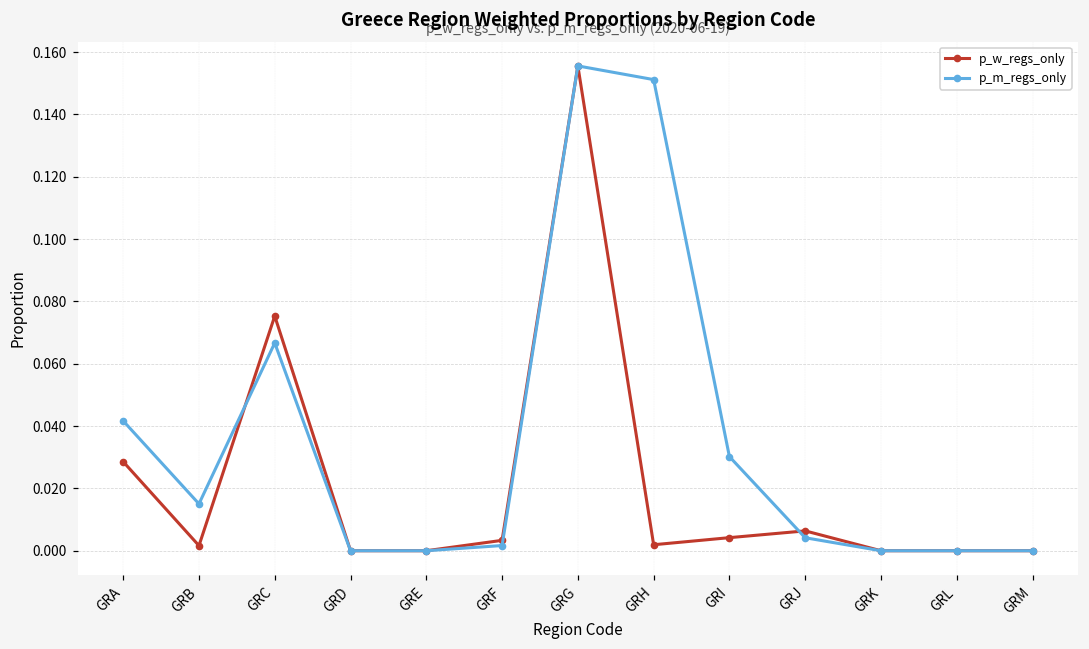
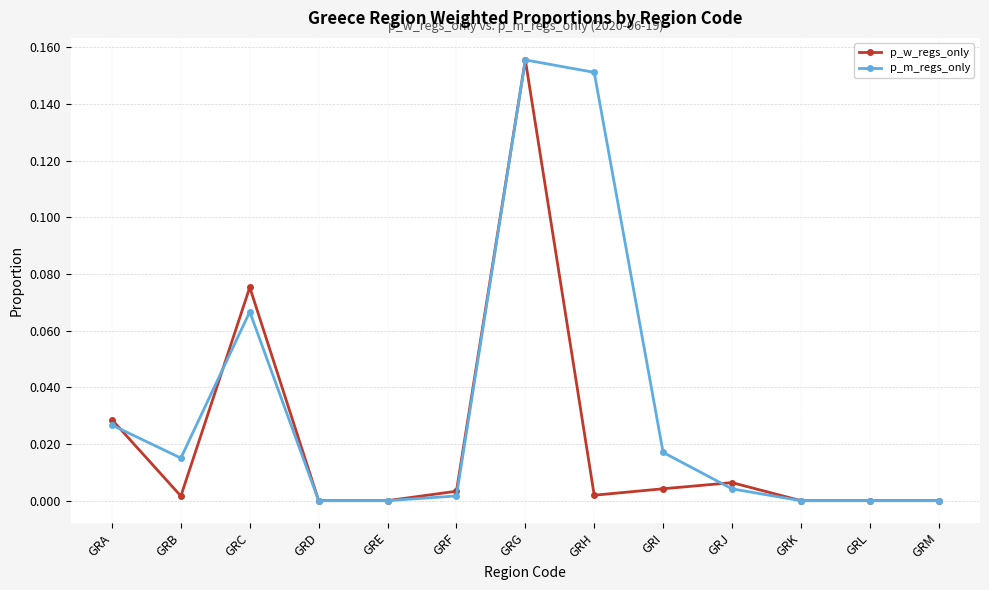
p_m_regs_only, GRA: 0.042 -> 0.027
p_m_regs_only, GRI: 0.030 -> 0.017
